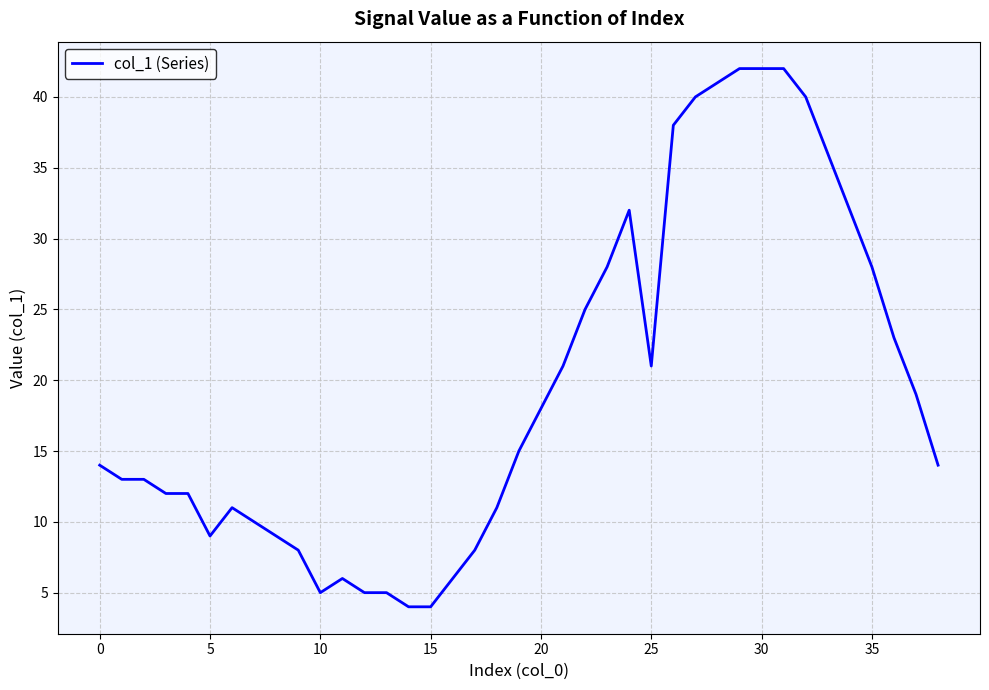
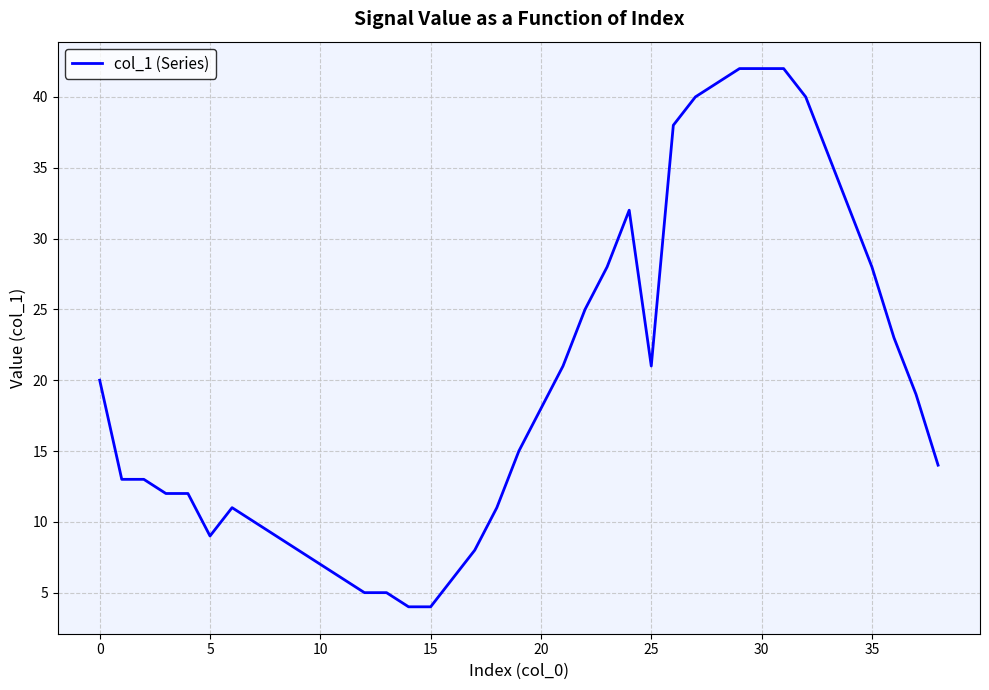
0: 14 -> 20
10: 5 -> 7
